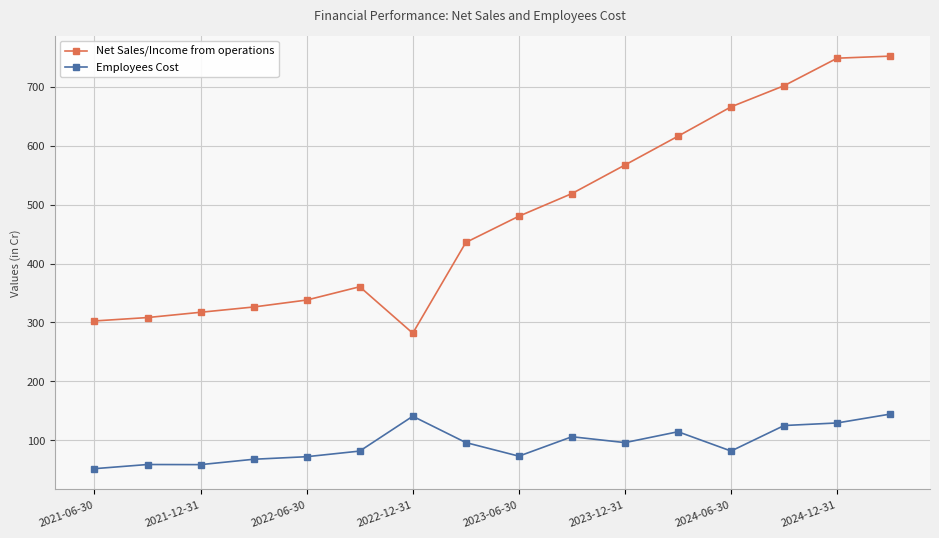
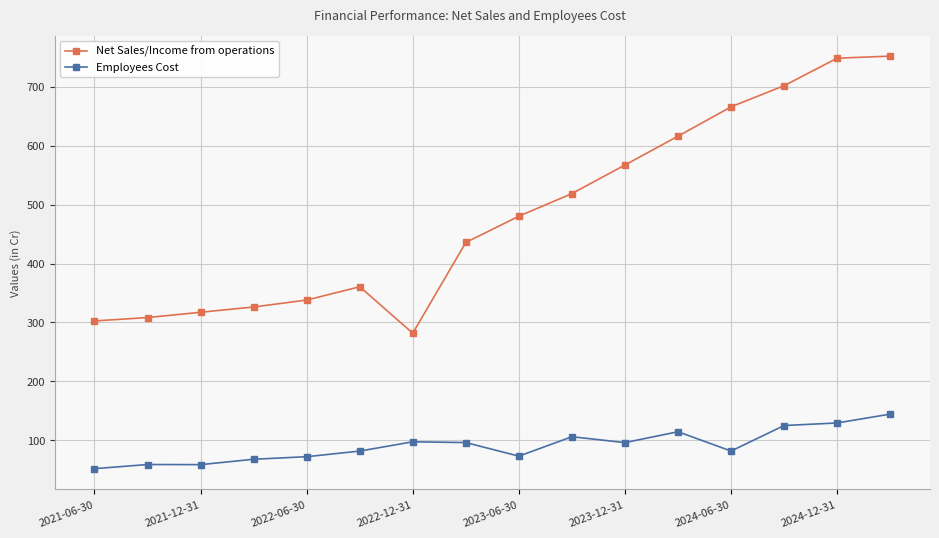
Employees Cost, 2022-12-31: 140 -> 100
